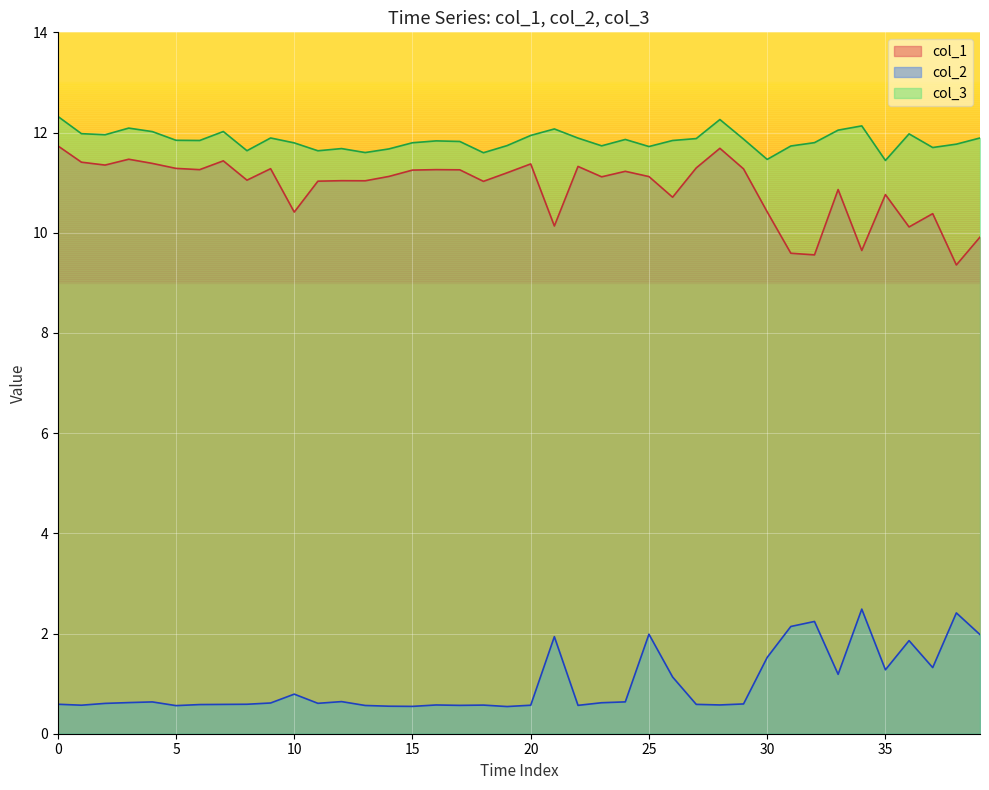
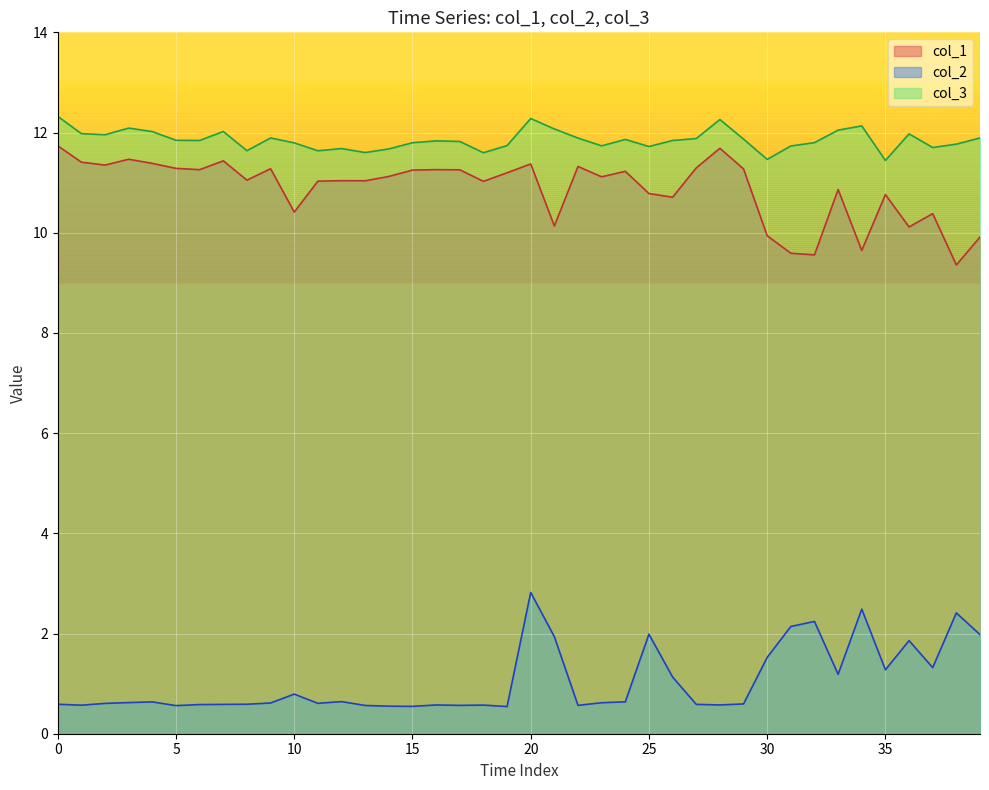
col_2, 20: 0.6 -> 2.8
col_3, 20: 11.9 -> 12.3
col_1, 25: 11.1 -> 10.8
col_1, 30: 10.4 -> 9.9
